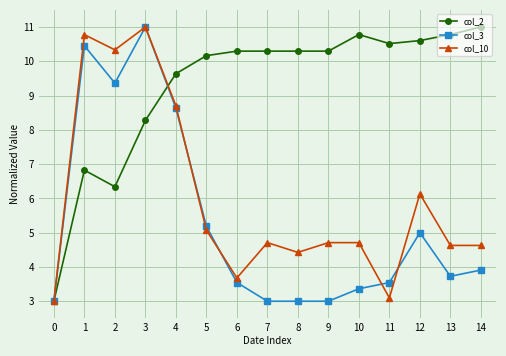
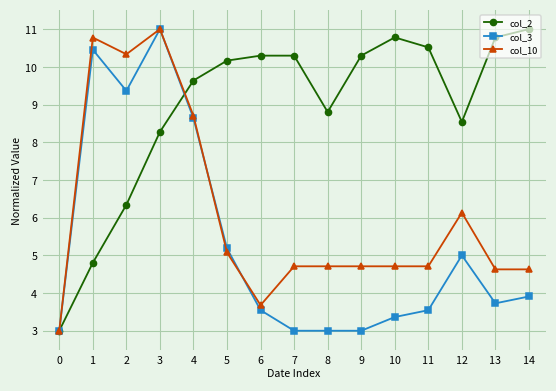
col_2, 1: 6.8 -> 4.8
col_2, 8: 10.3 -> 8.8
col_10, 8: 4.4 -> 4.7
col_10, 11: 3.1 -> 4.7
col_2, 12: 10.6 -> 8.5
